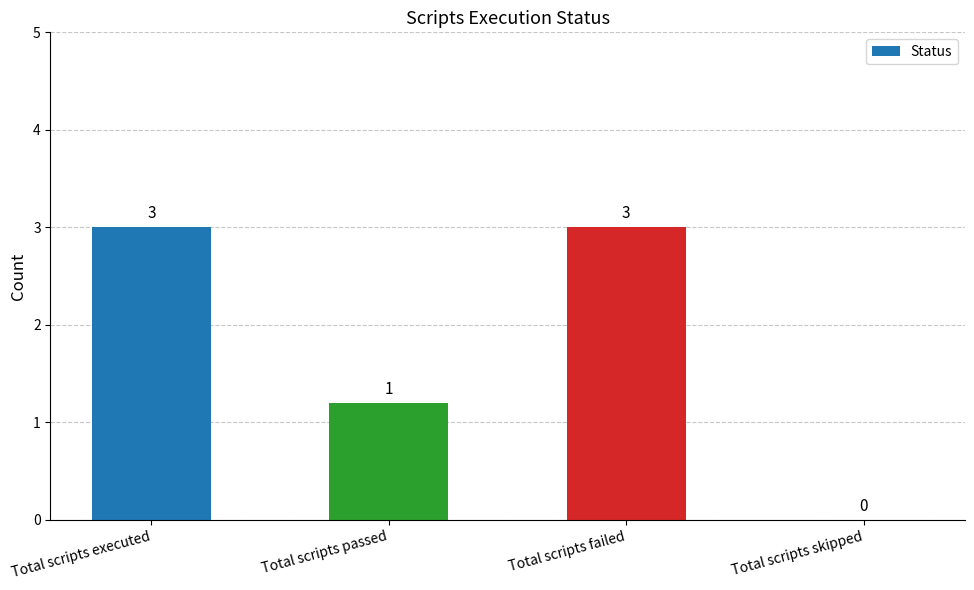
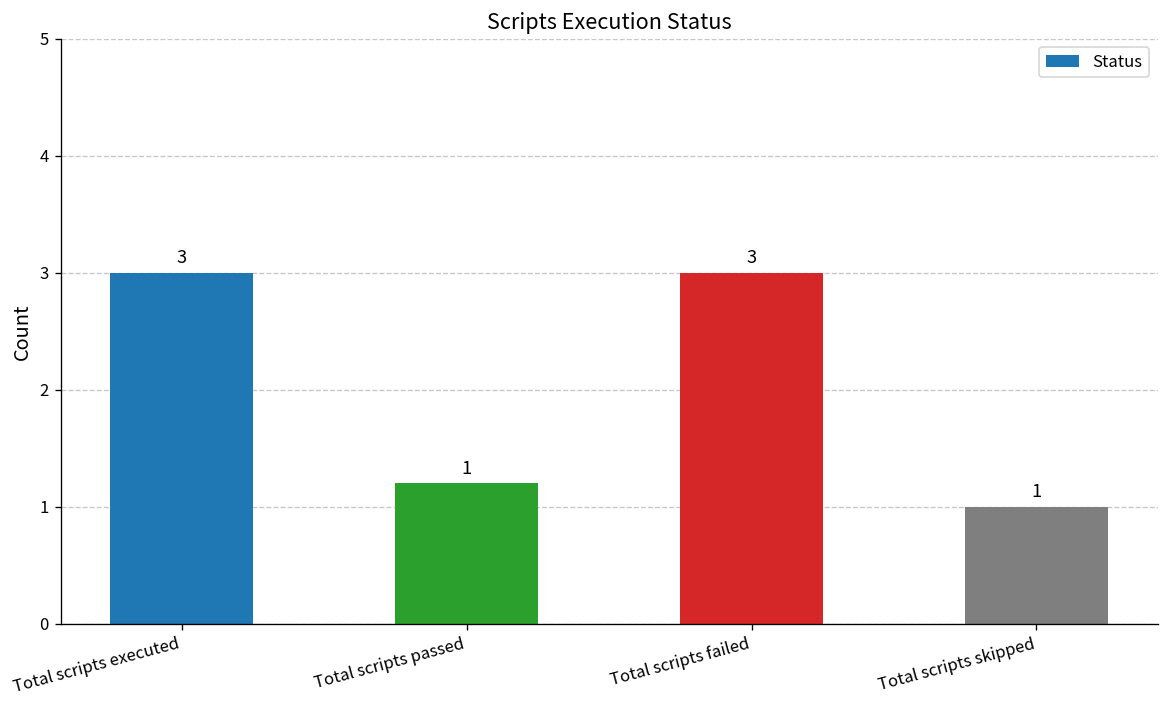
Total scripts skipped: 0 -> 1
